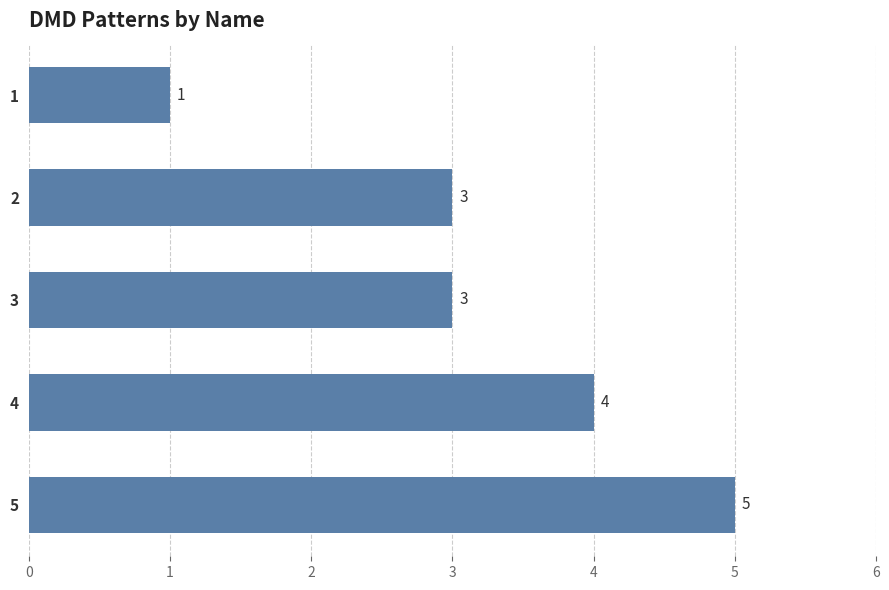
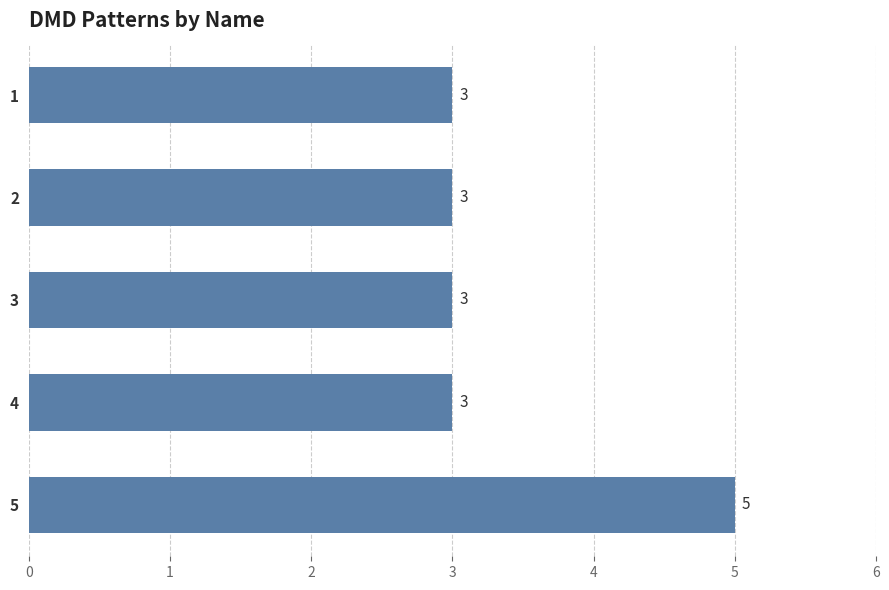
1: 1 -> 3
4: 4 -> 3
